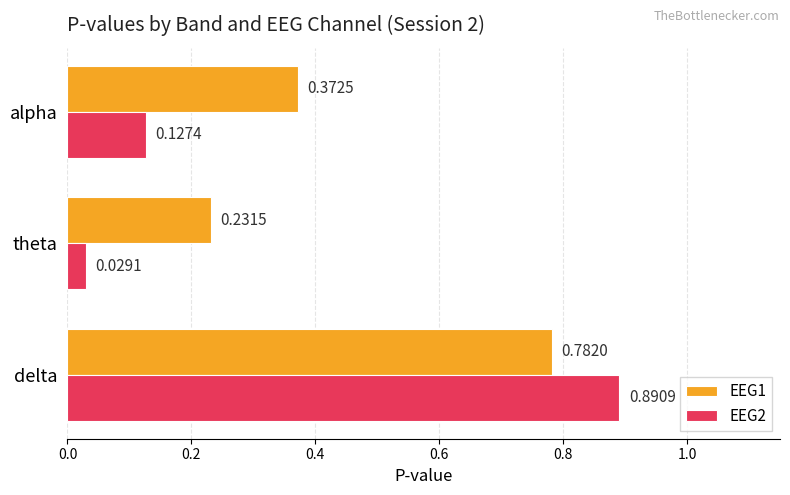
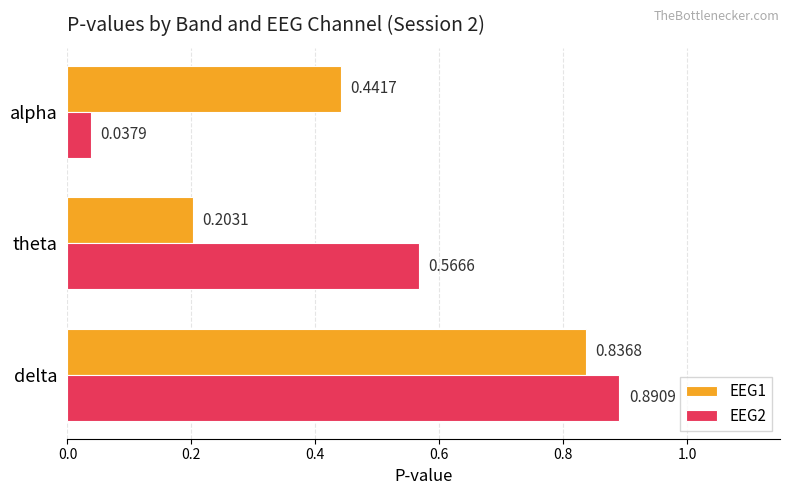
EEG1, alpha: 0.3725 -> 0.4417
EEG2, alpha: 0.1274 -> 0.0379
EEG1, theta: 0.2315 -> 0.2031
EEG2, theta: 0.0291 -> 0.5666
EEG1, delta: 0.7820 -> 0.8368
